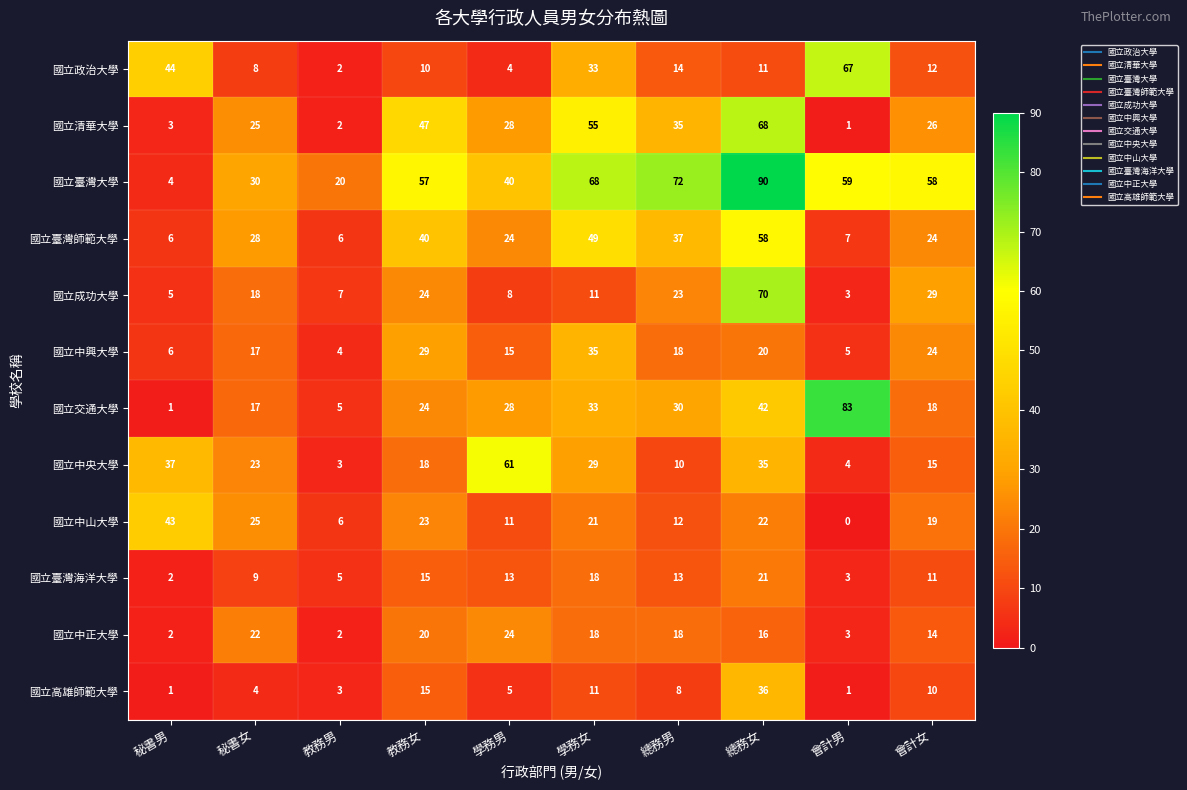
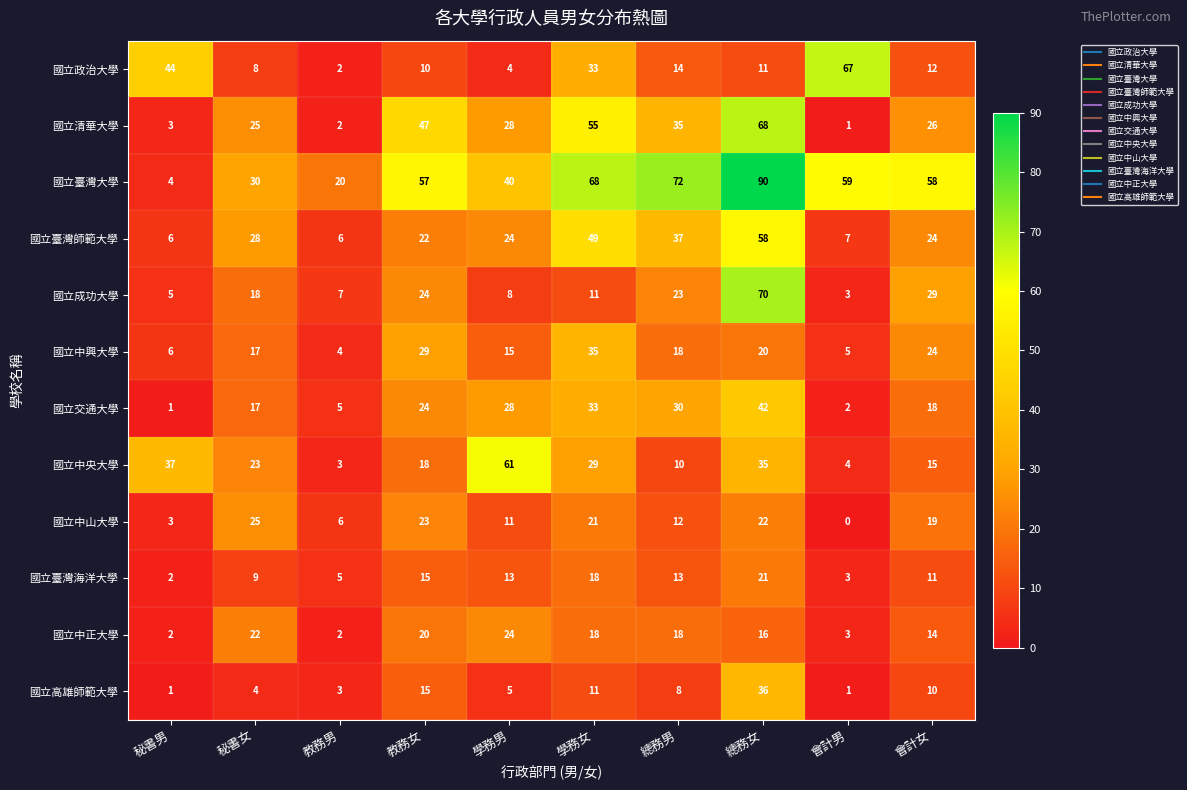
國立臺灣師範大學, 教務女: 40 -> 22
國立交通大學, 會計男: 83 -> 2
國立中山大學, 秘書男: 43 -> 3
